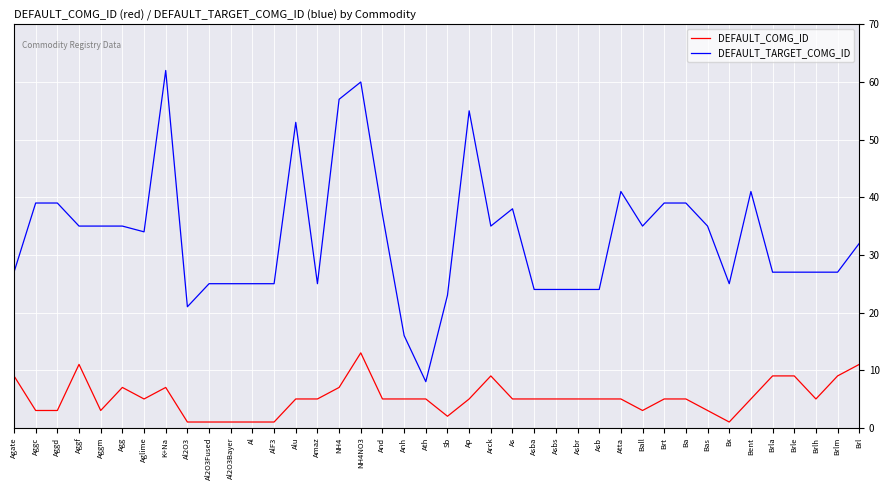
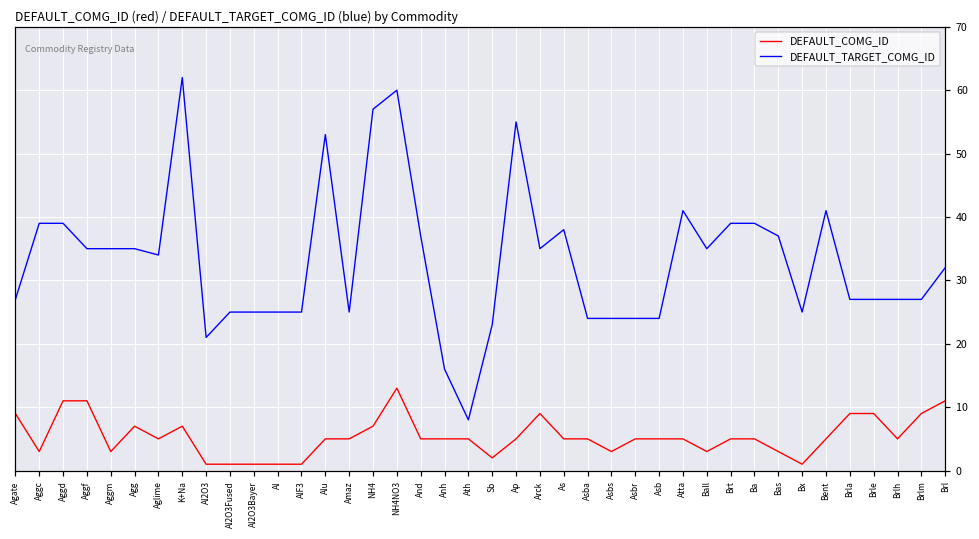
DEFAULT_COMG_ID, Aggd: 3 -> 11
DEFAULT_COMG_ID, Asbs: 5 -> 3
DEFAULT_TARGET_COMG_ID, Bas: 35 -> 37
